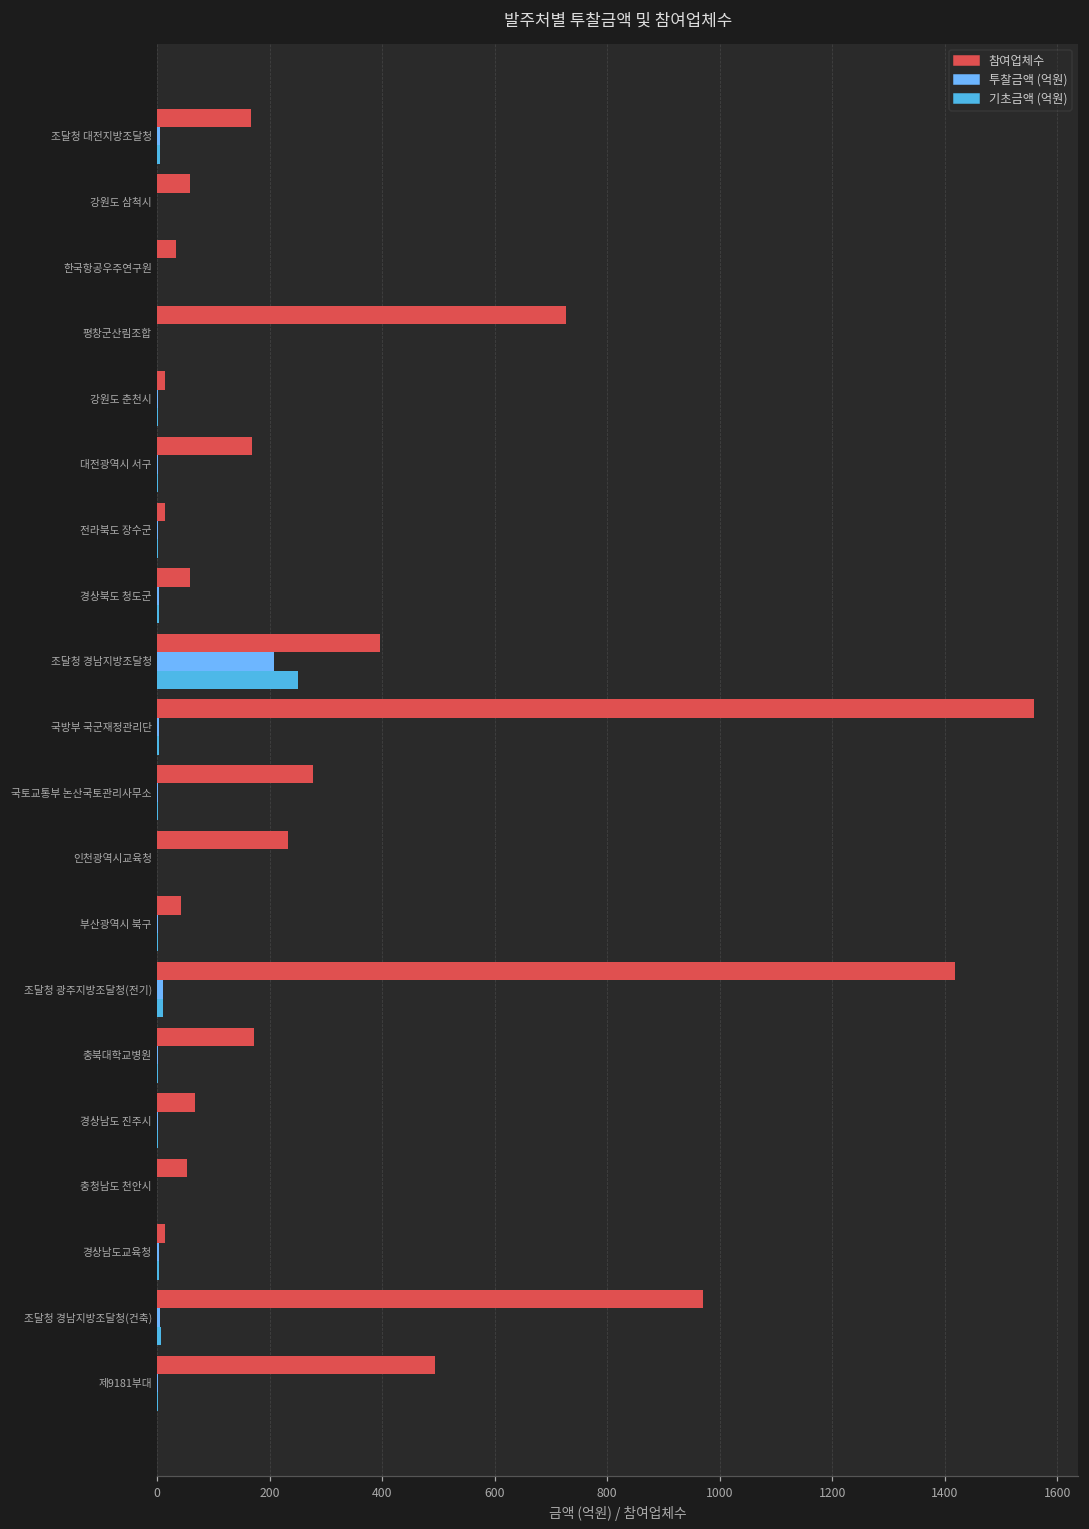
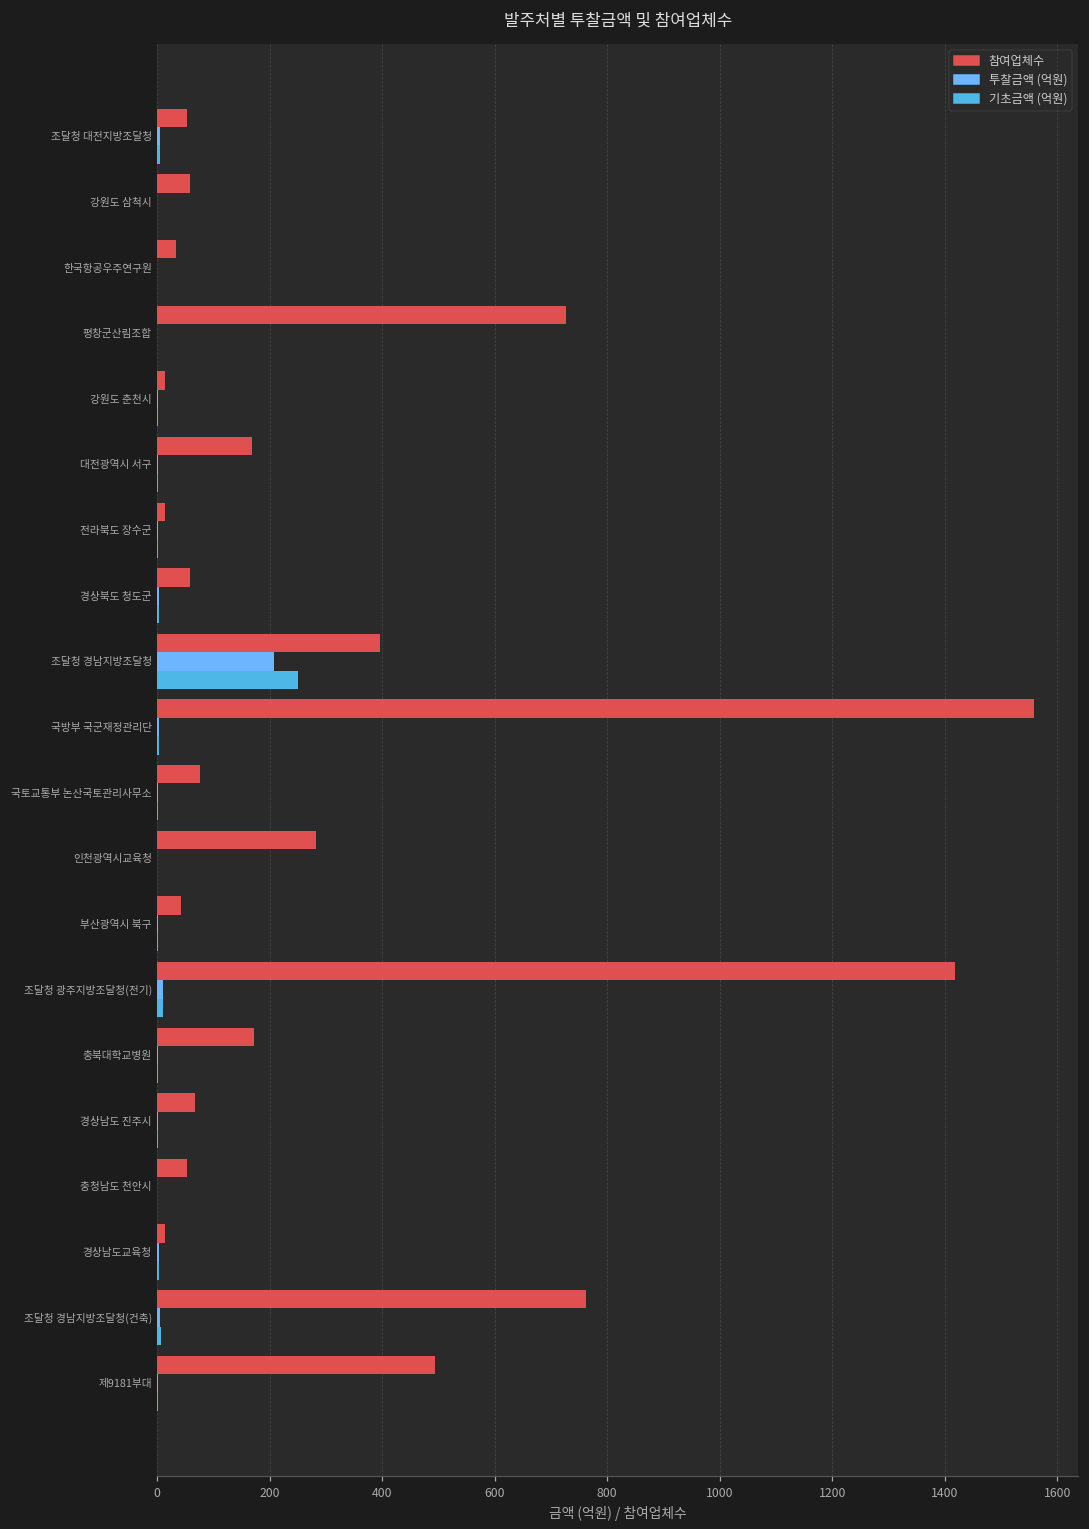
참여업체수, 조달청 대전지방조달청: 170 -> 50
참여업체수, 국토교통부 논산국토관리사무소: 280 -> 80
참여업체수, 인천광역시교육청: 230 -> 280
참여업체수, 조달청 경남지방조달청(건축): 970 -> 760
